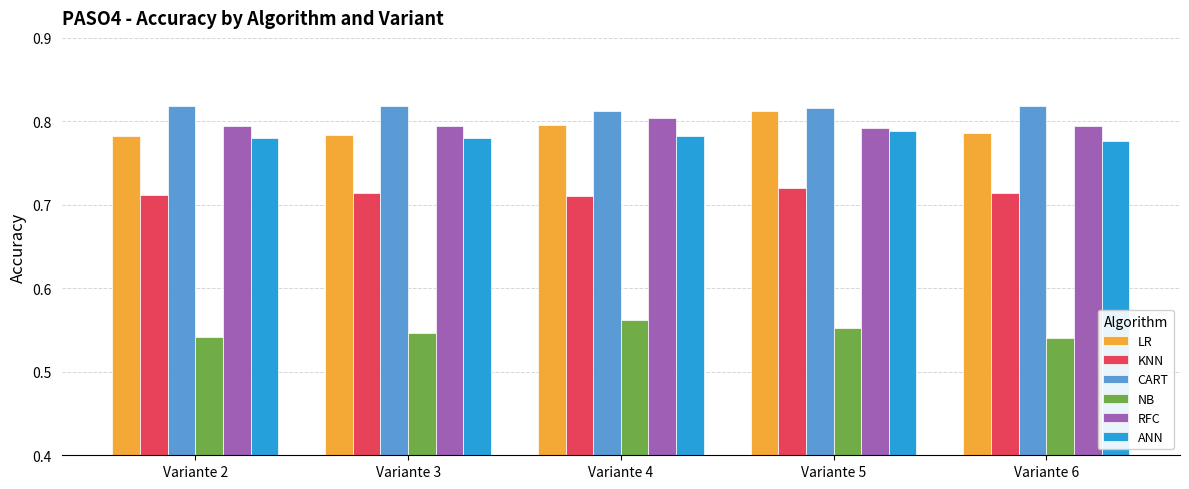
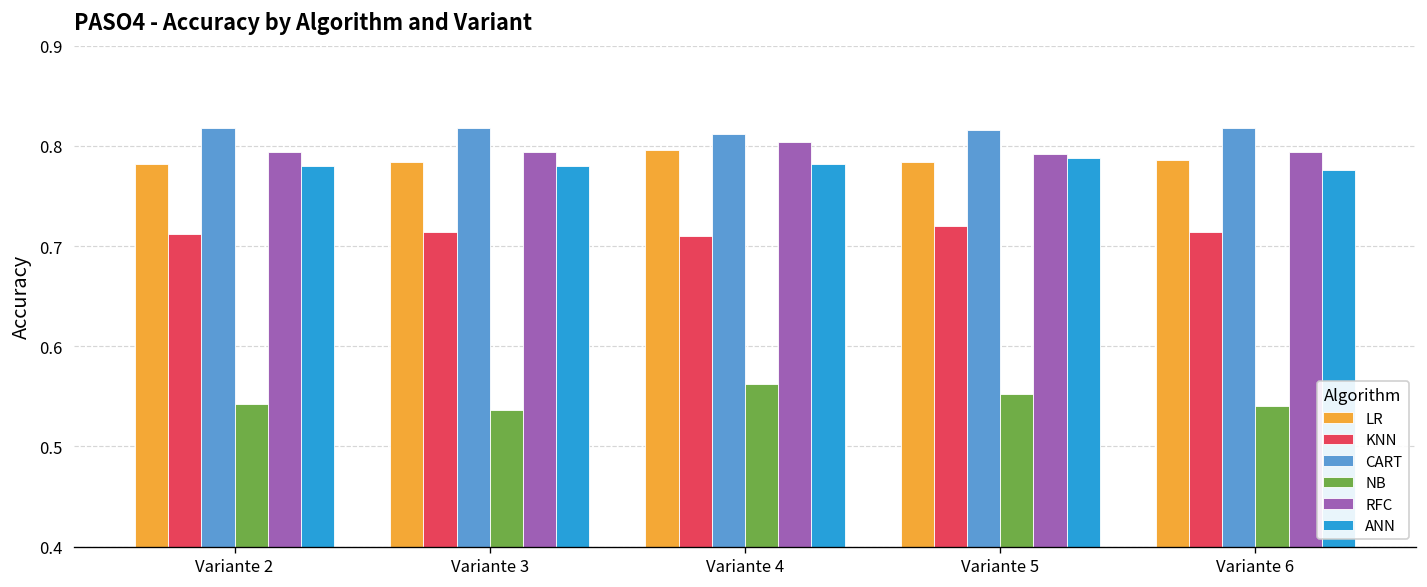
NB, Variante 3: 0.55 -> 0.54
LR, Variante 5: 0.81 -> 0.78
